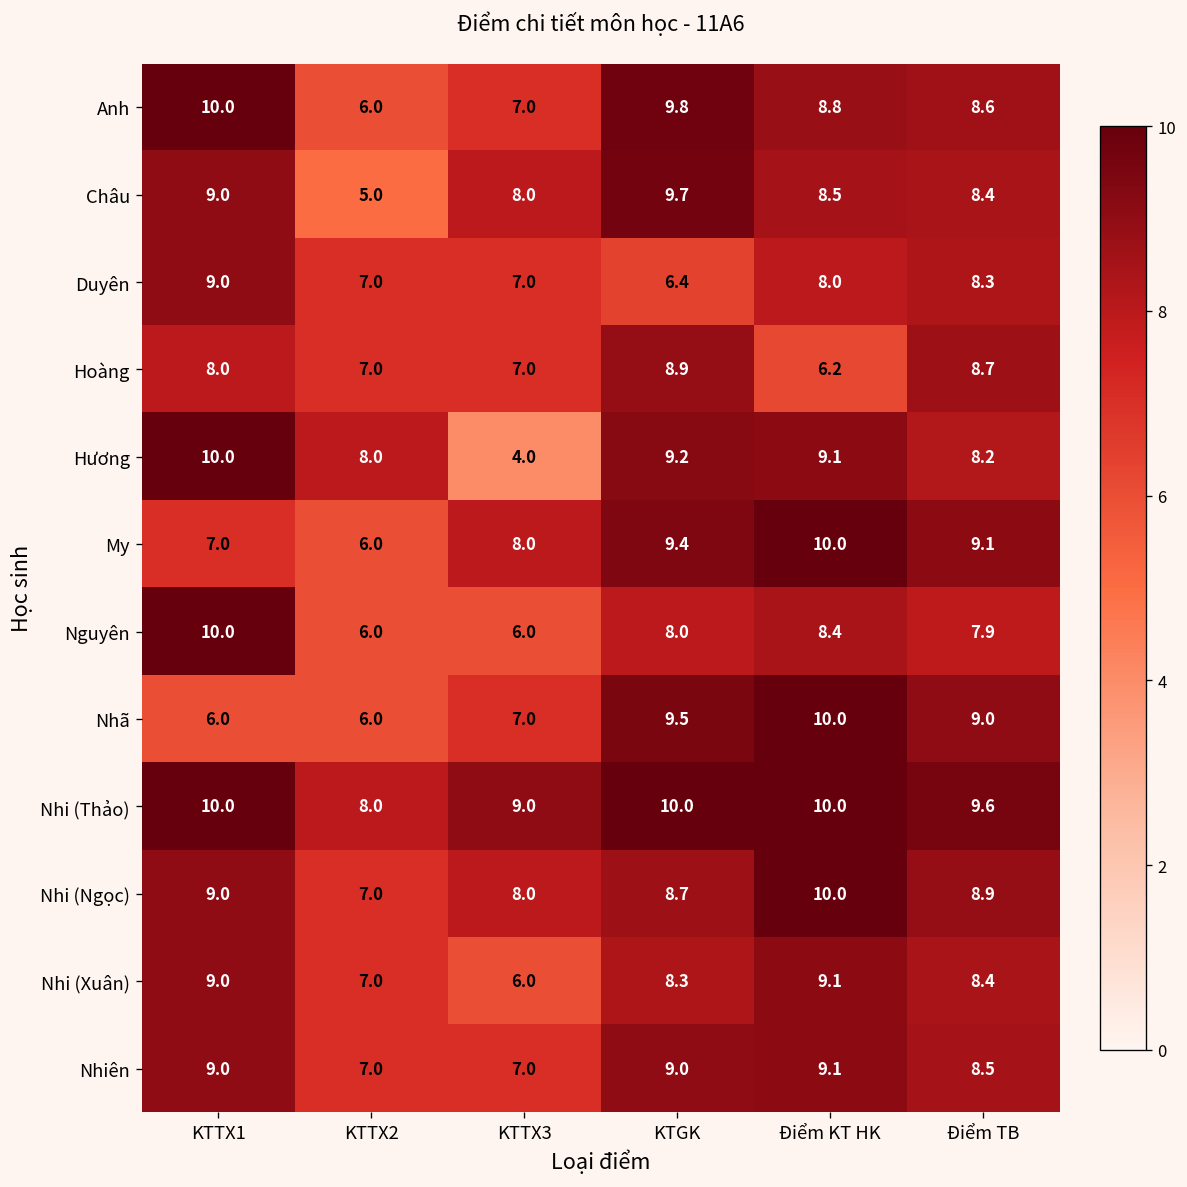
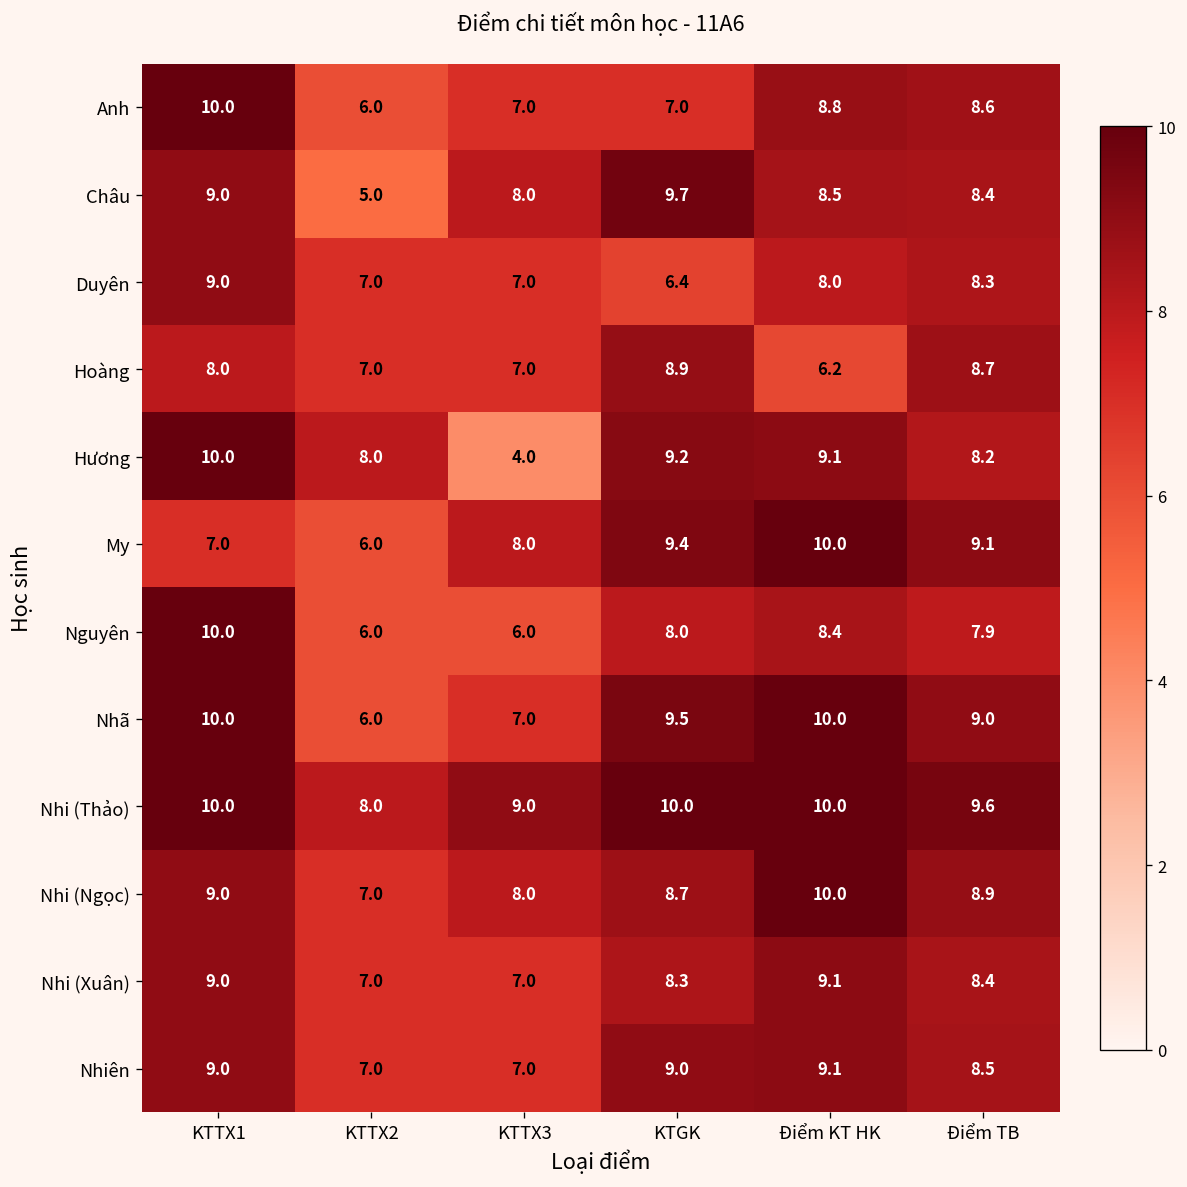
Anh, KTGK: 9.8 -> 7.0
Nhã, KTTX1: 6.0 -> 10.0
Nhi (Xuân), KTTX3: 6.0 -> 7.0
